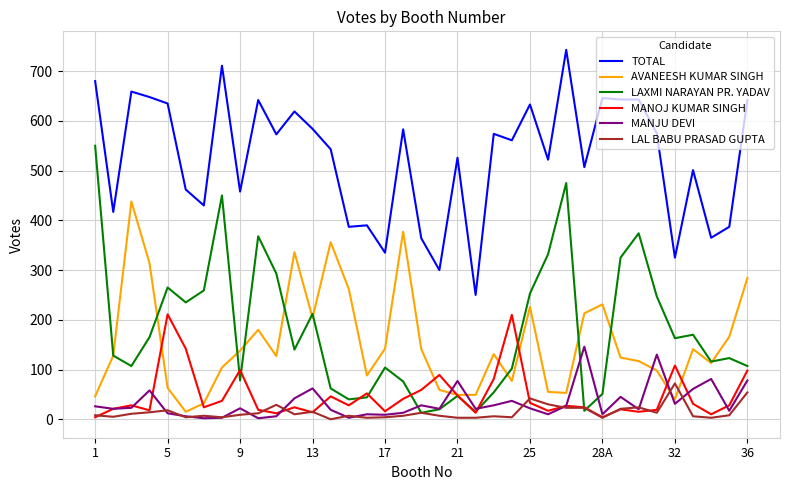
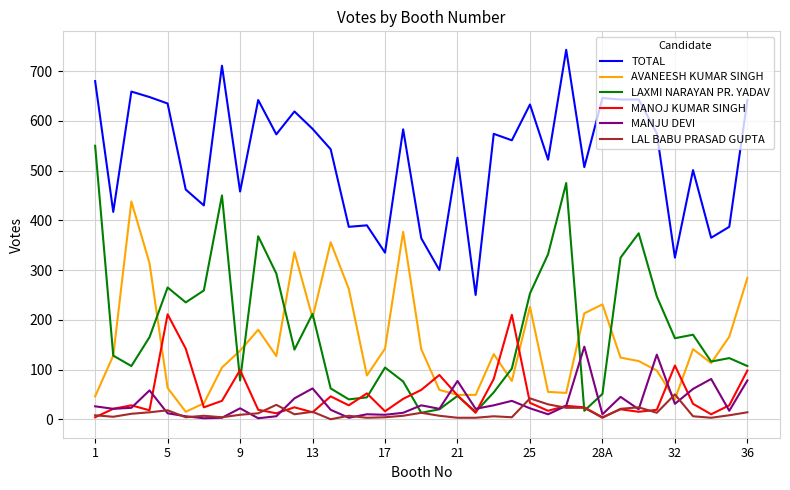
LAL BABU PRASAD GUPTA, 32: 70 -> 50
LAL BABU PRASAD GUPTA, 36: 50 -> 10
